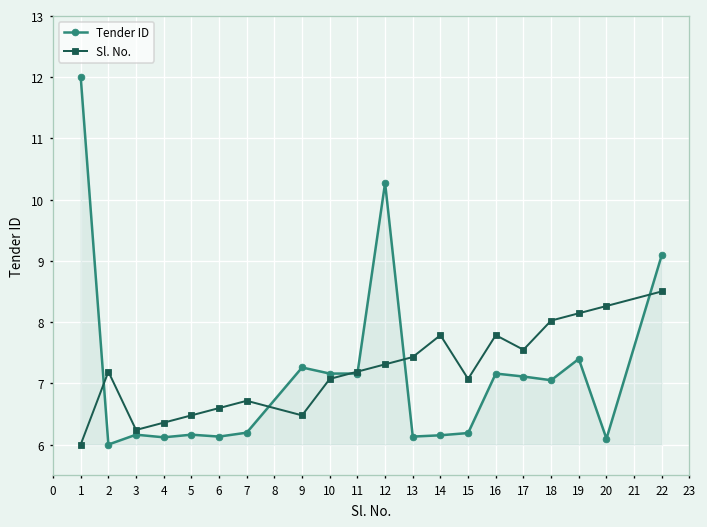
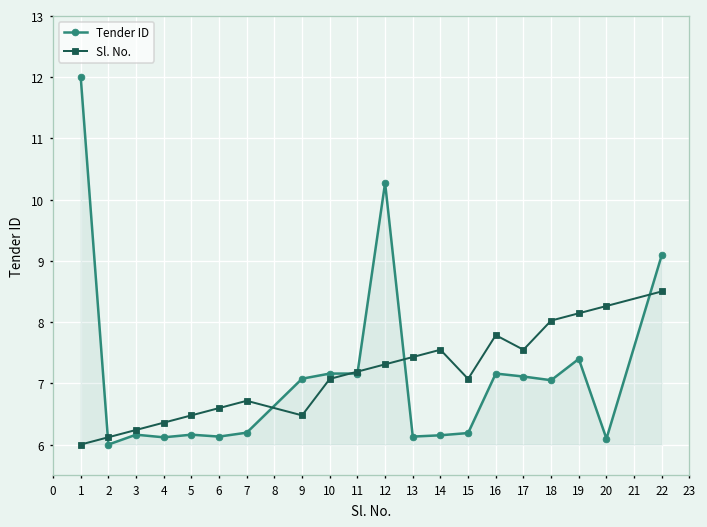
Sl. No., 2: 7.2 -> 6.1
Tender ID, 9: 7.3 -> 7.1
Sl. No., 14: 7.8 -> 7.5
